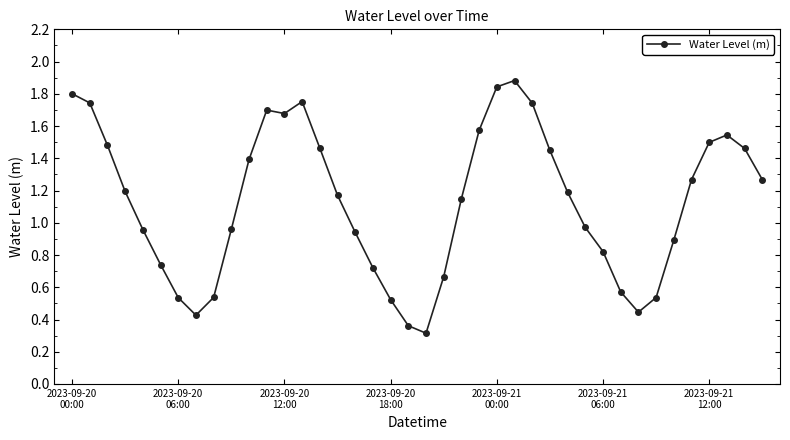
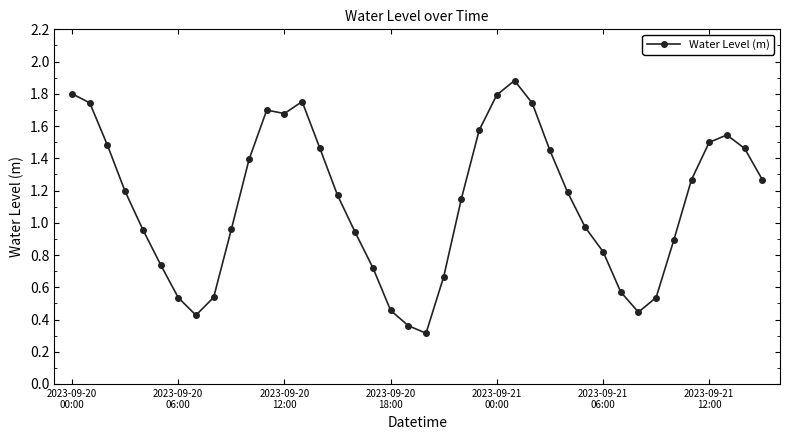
2023-09-20 18:00: 0.52 -> 0.46
2023-09-21 00:00: 1.84 -> 1.79
